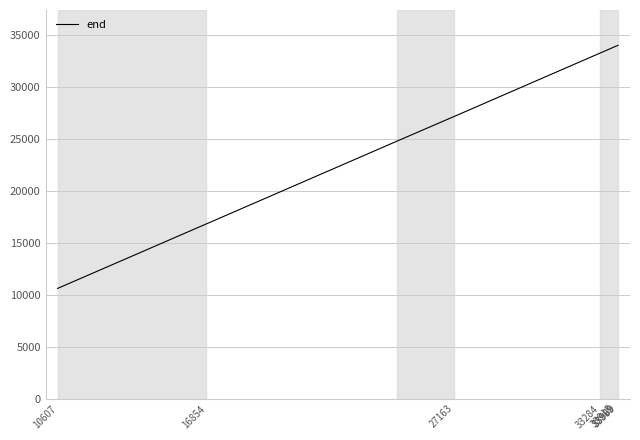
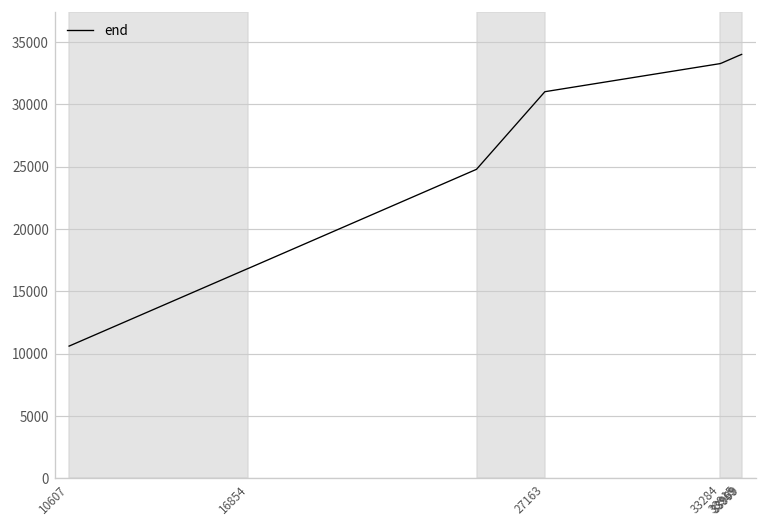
27163: 27200 -> 31000
